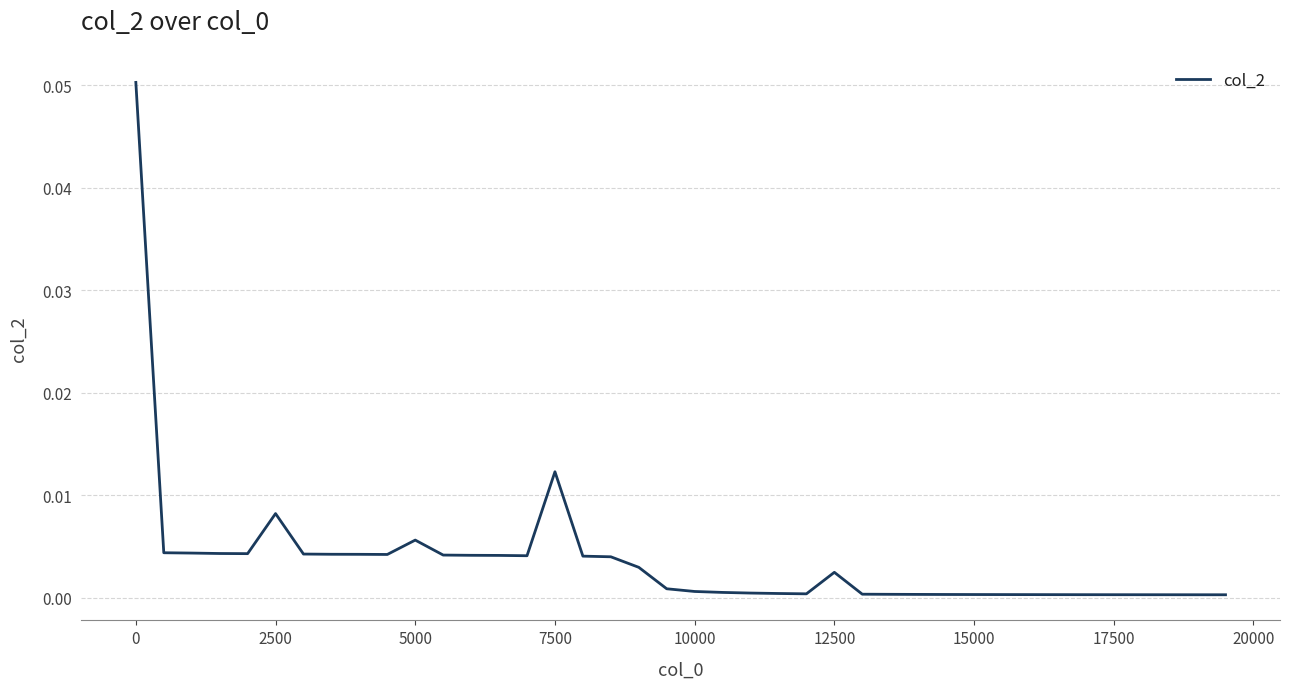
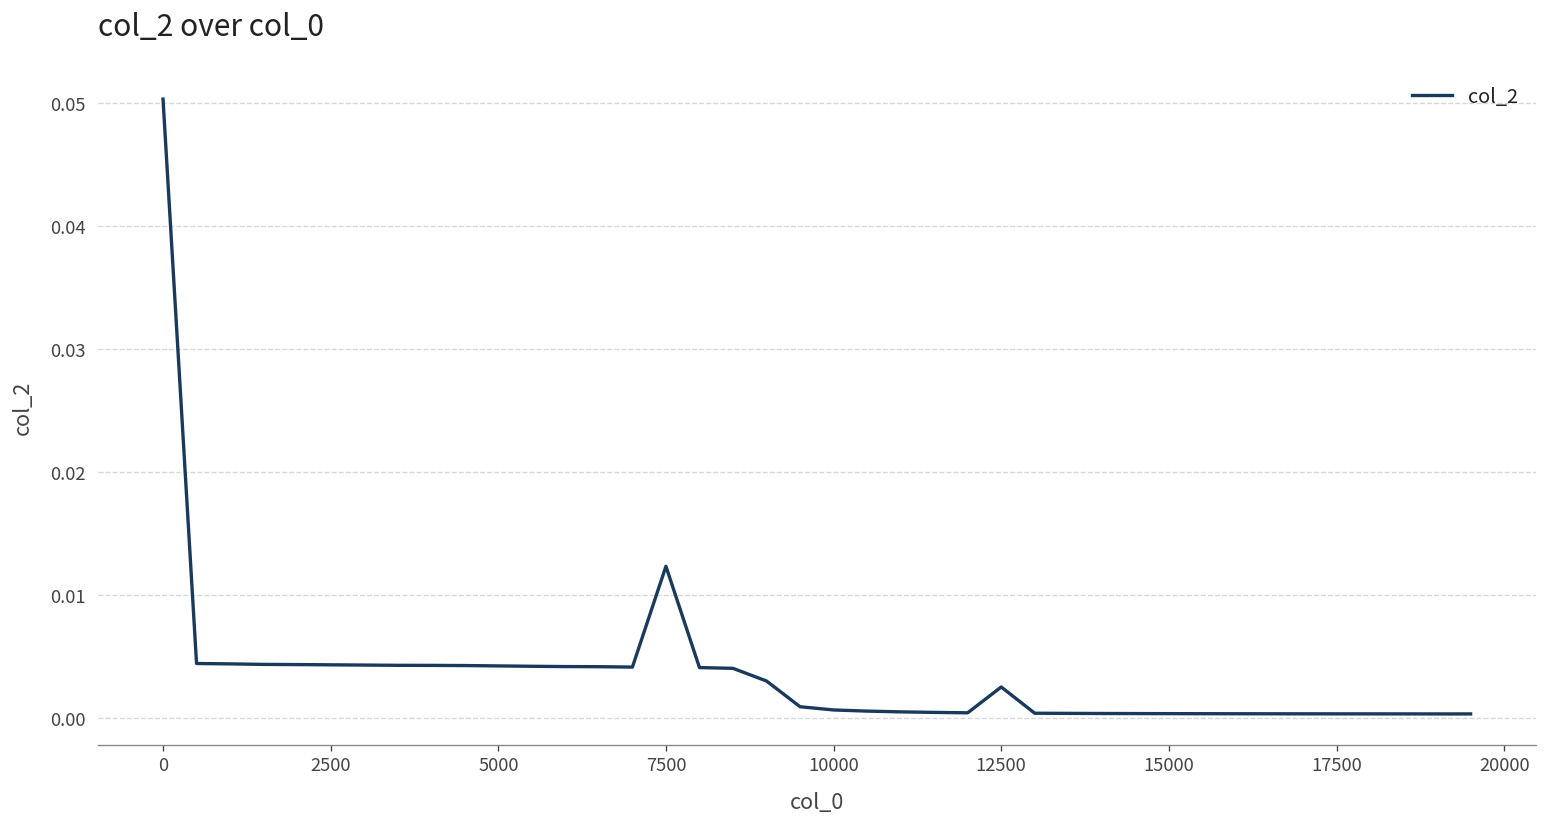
2500: 0.0082 -> 0.0043
5000: 0.0056 -> 0.0042
